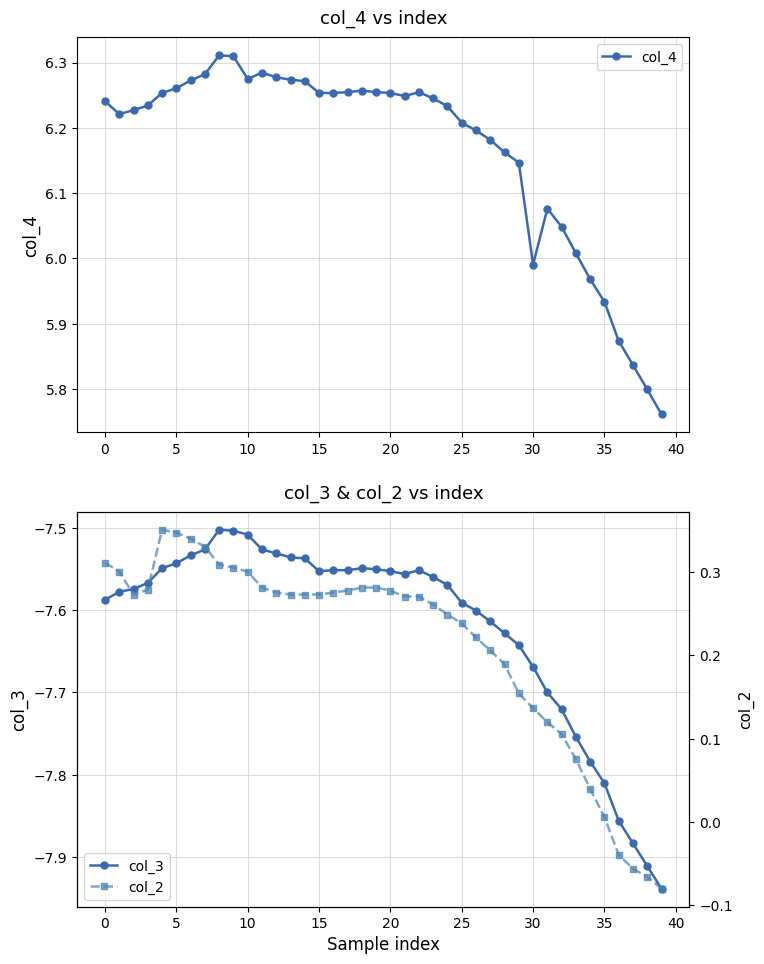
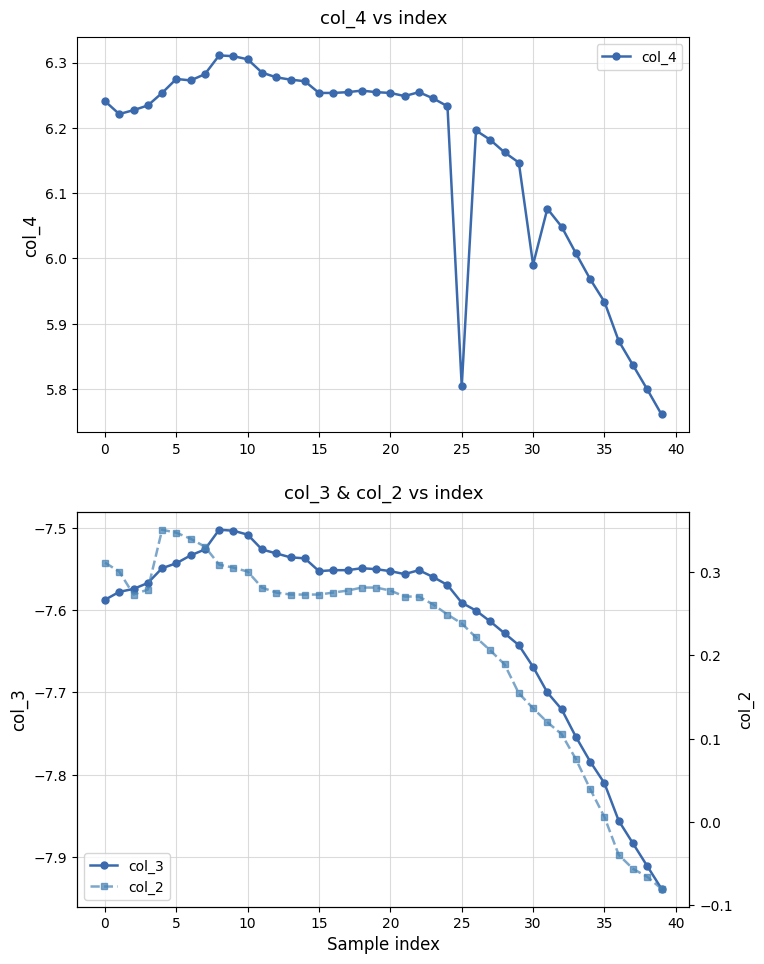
col_4 vs index, 5: 6.26 -> 6.27
col_4 vs index, 10: 6.27 -> 6.30
col_4 vs index, 25: 6.21 -> 5.80
